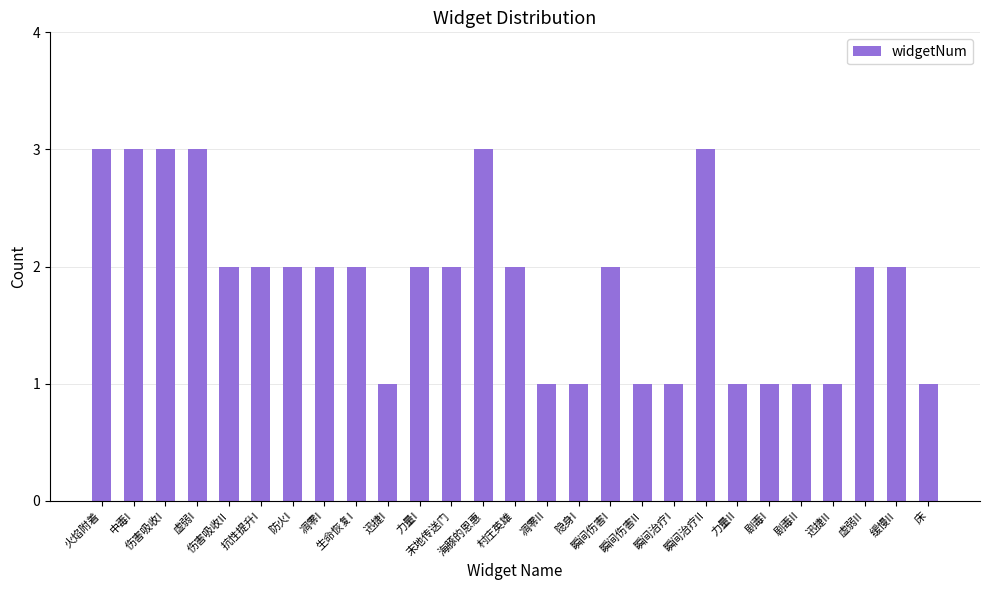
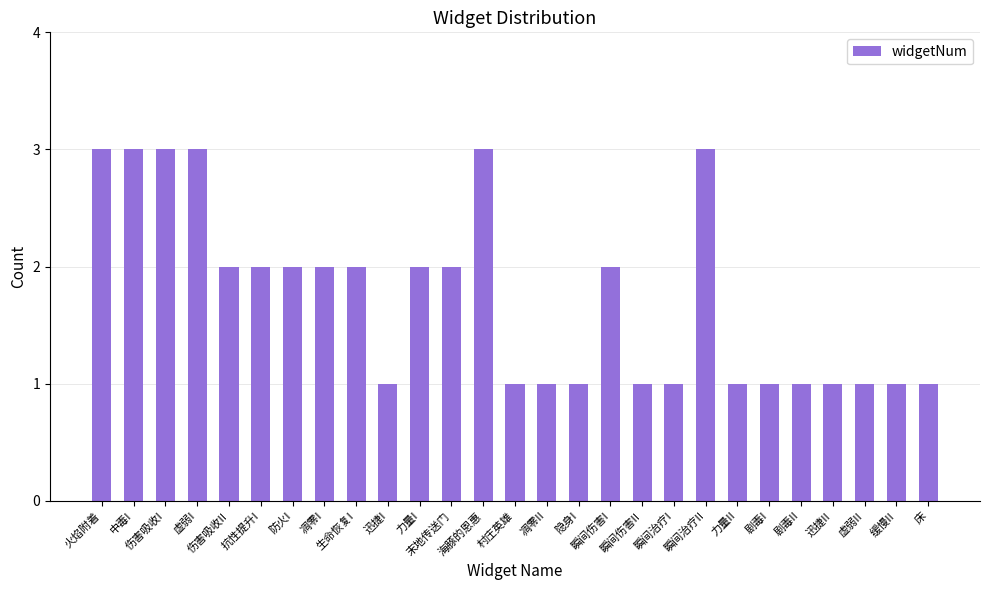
村庄英雄: 2 -> 1
虚弱II: 2 -> 1
缓慢II: 2 -> 1
